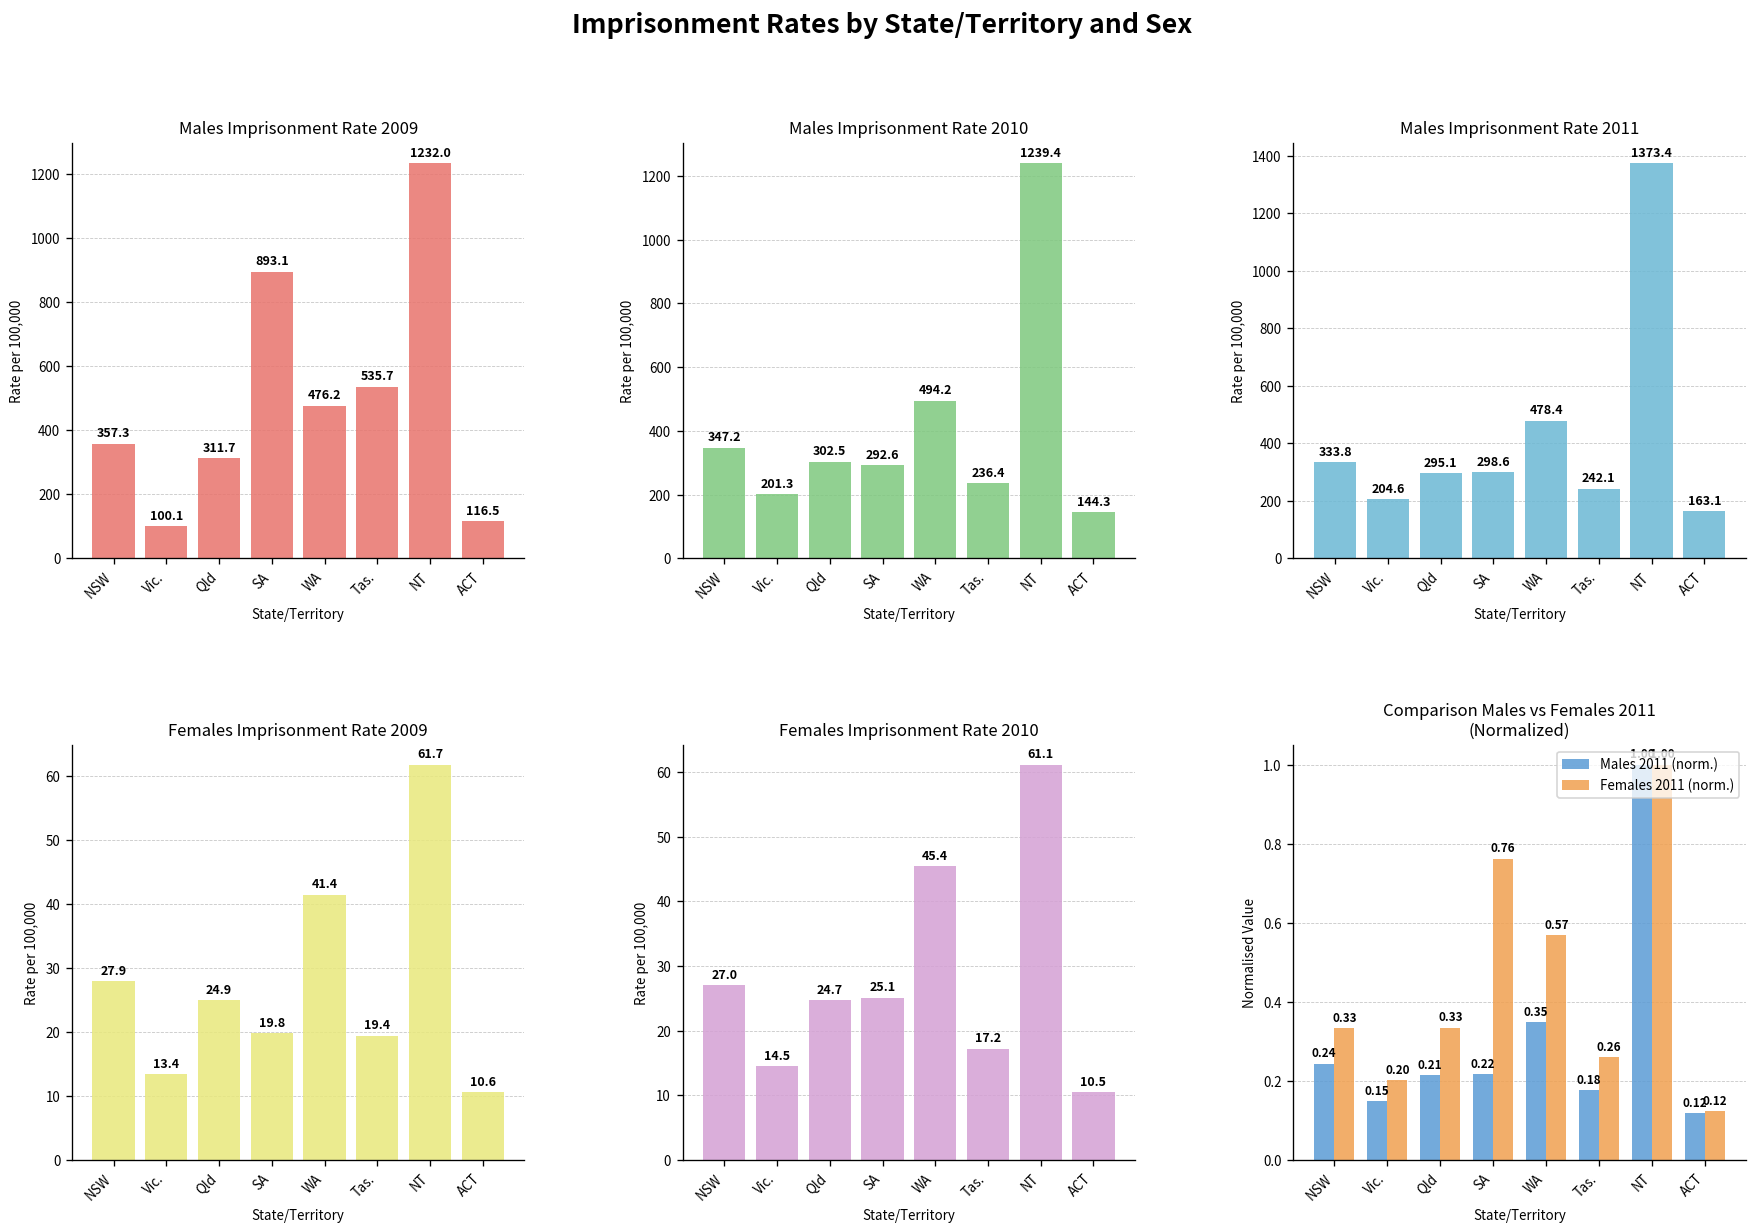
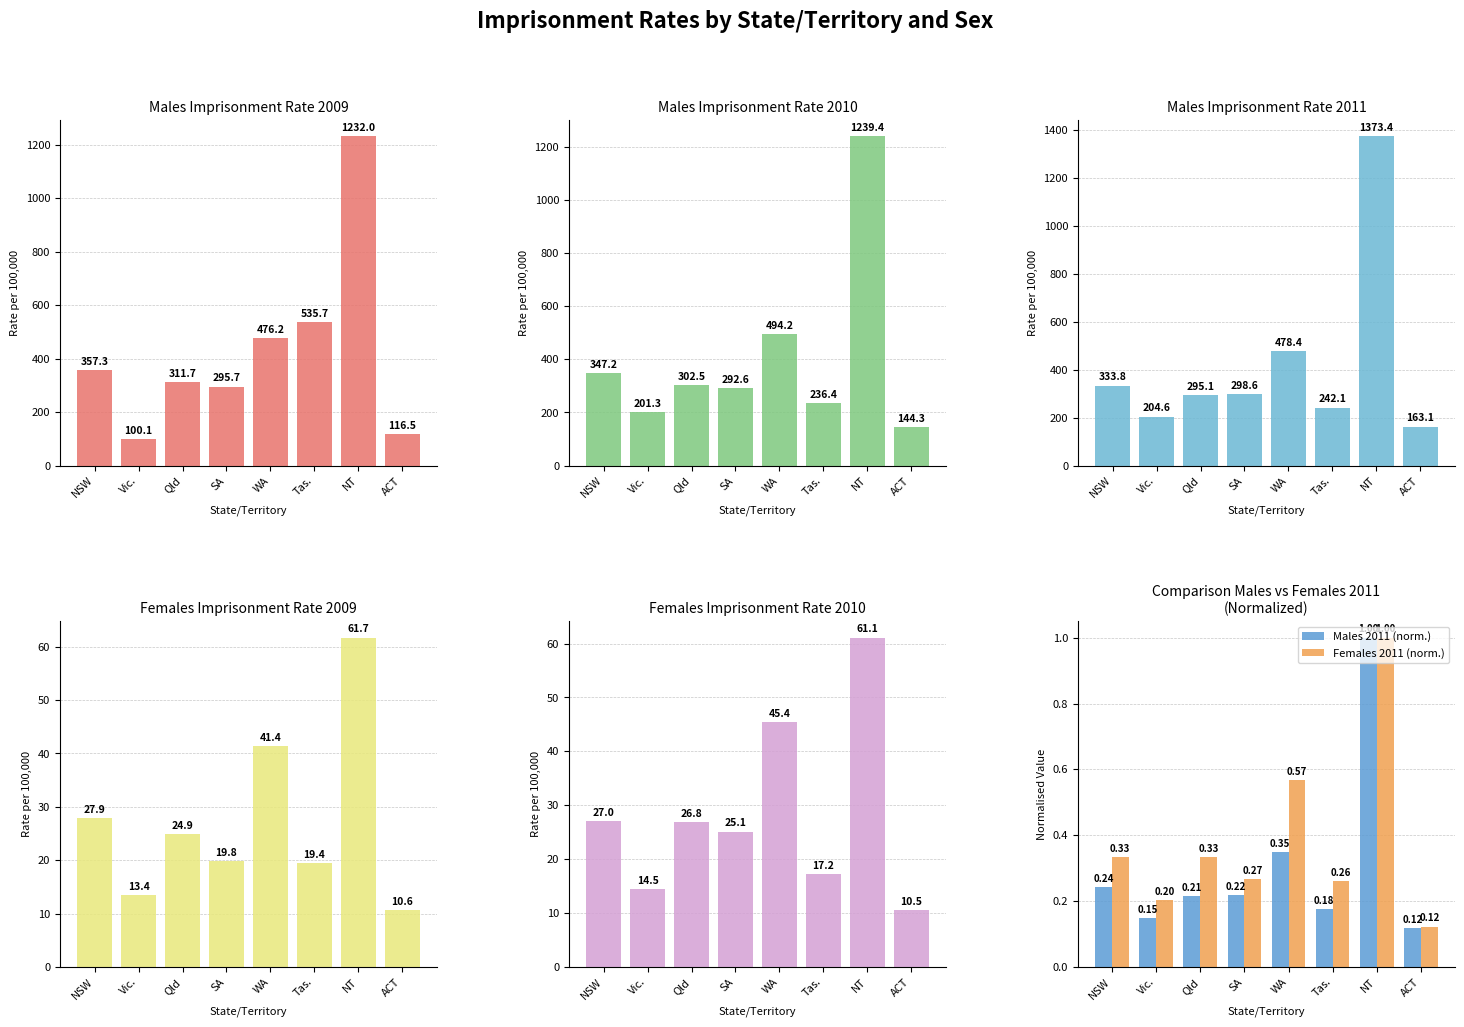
Males Imprisonment Rate 2009, SA: 893.1 -> 295.7
Females Imprisonment Rate 2010, Qld: 24.7 -> 26.8
Comparison Males vs Females 2011 (Normalized), Females 2011 (norm.), SA: 0.76 -> 0.27
